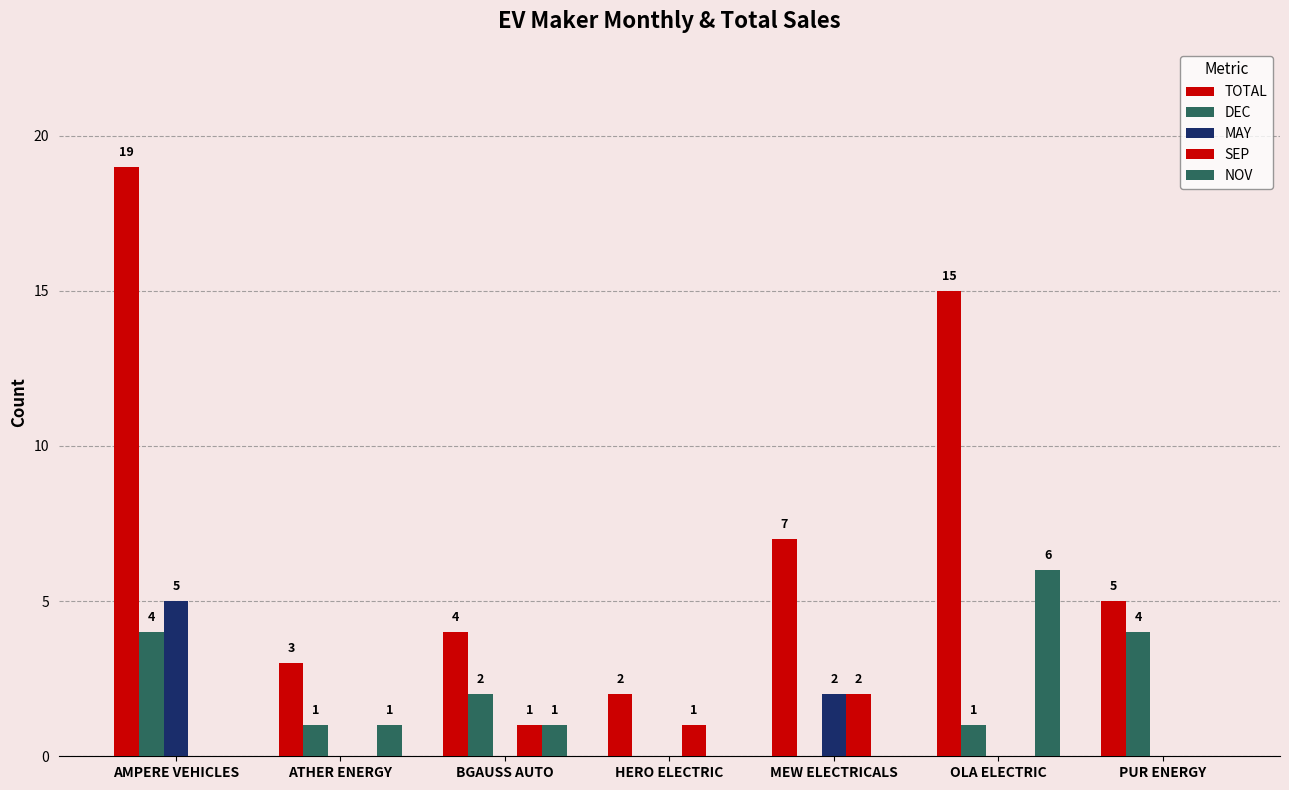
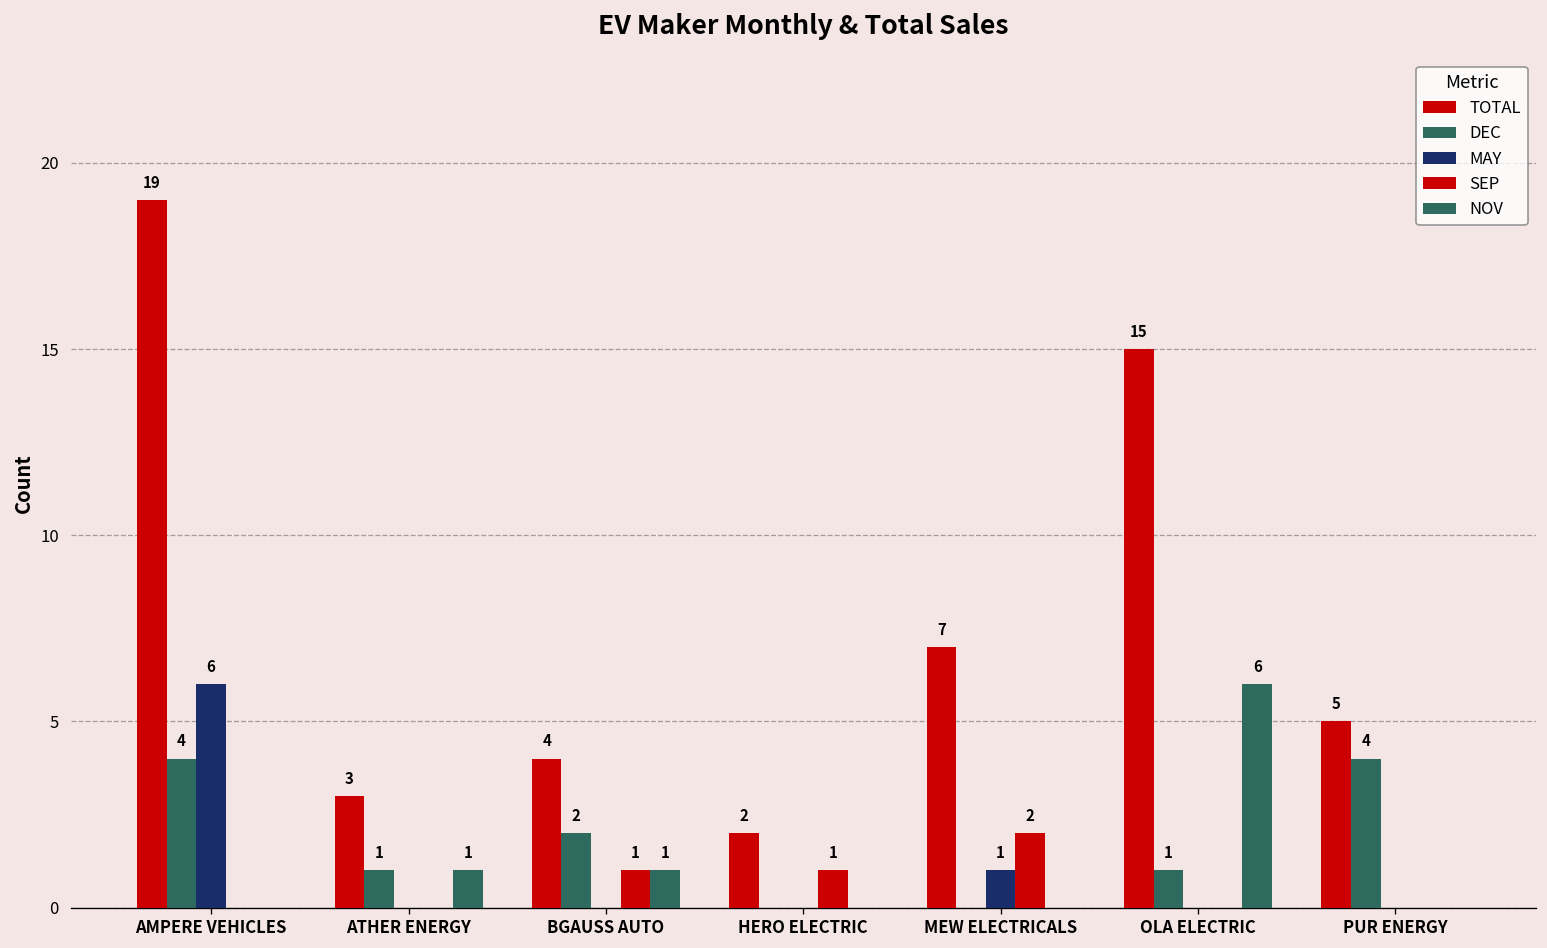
MAY, AMPERE VEHICLES: 5 -> 6
MAY, MEW ELECTRICALS: 2 -> 1
